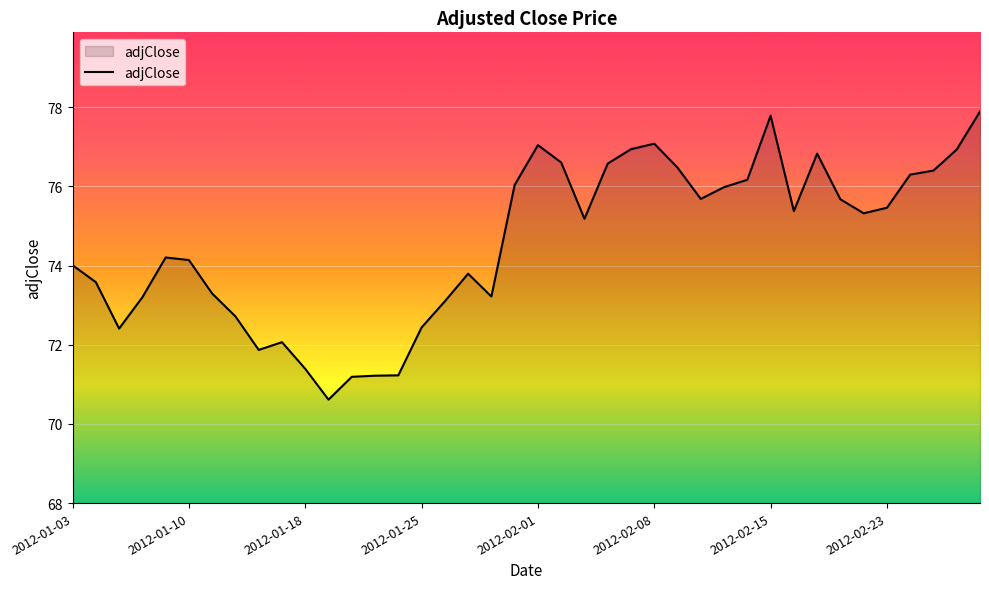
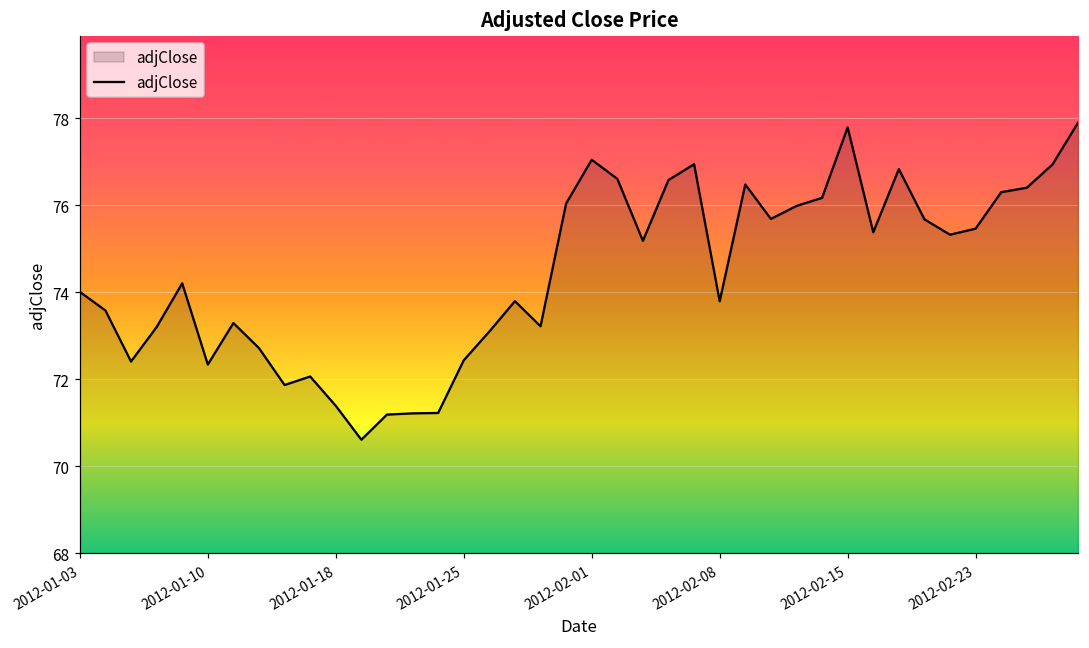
2012-01-10: 74.1 -> 72.3
2012-02-08: 77.1 -> 73.8
